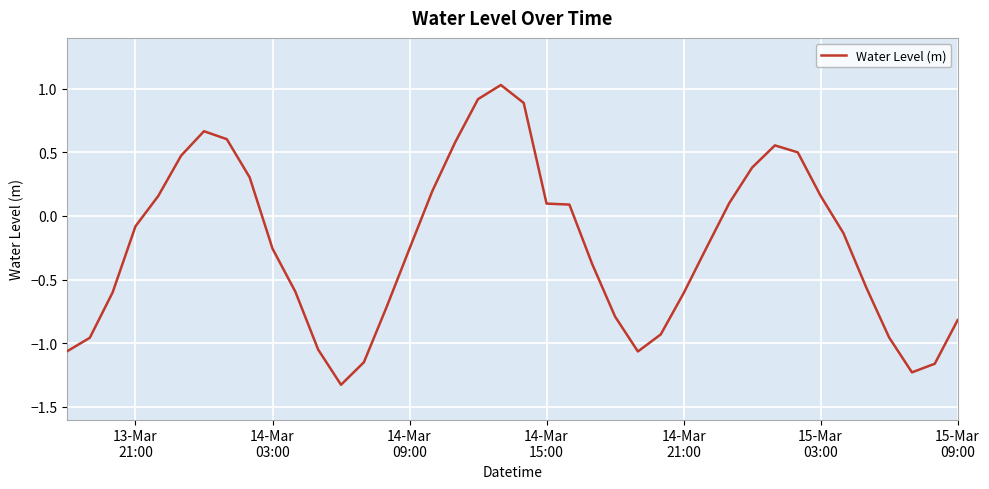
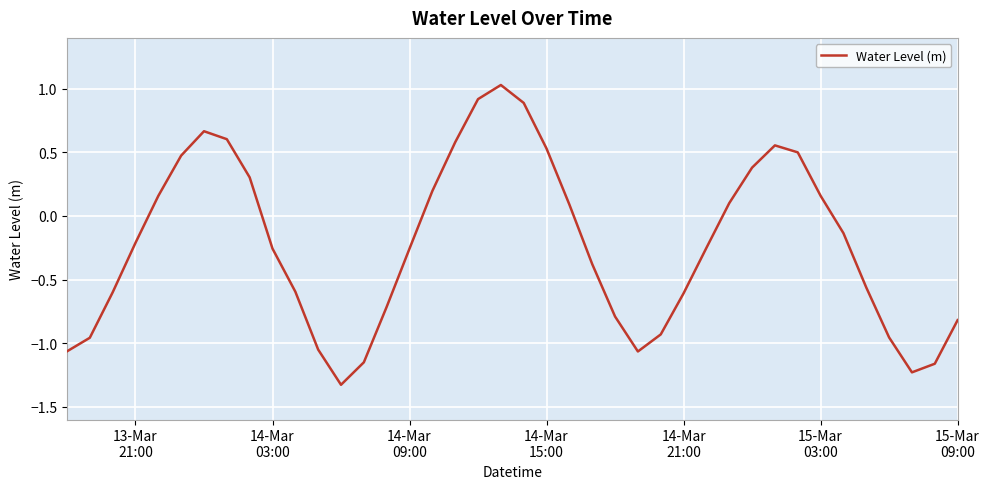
13-Mar 21:00: -0.08 -> -0.21
14-Mar 15:00: 0.10 -> 0.53
